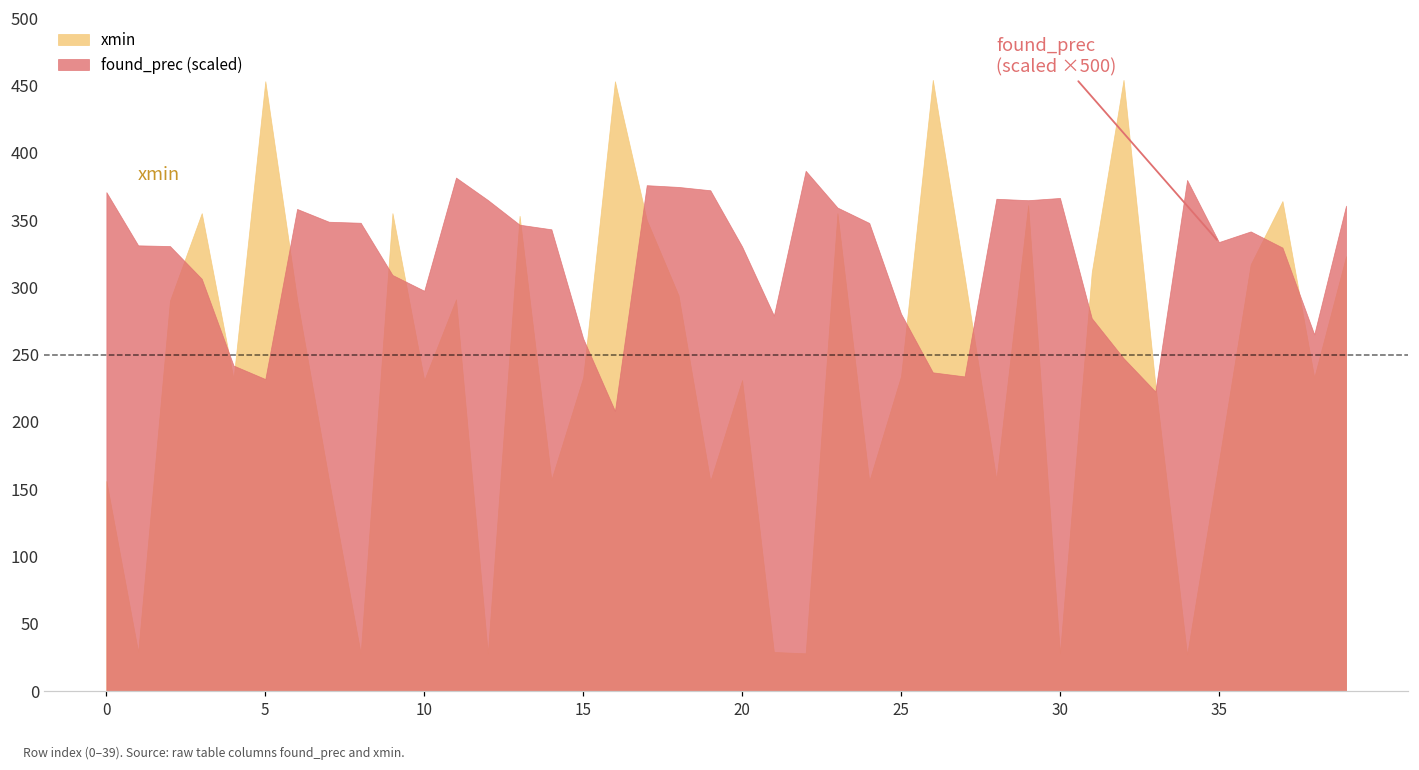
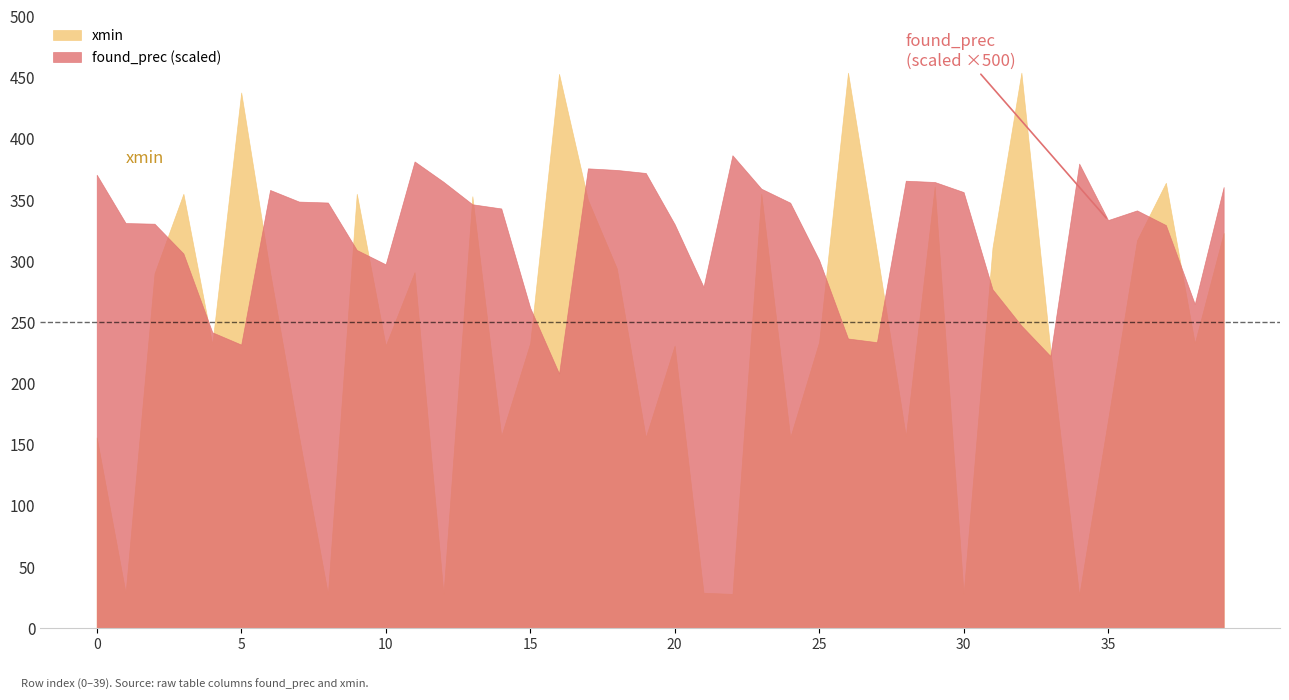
xmin, 5: 453 -> 438
found_prec (scaled), 25: 280 -> 301
found_prec (scaled), 30: 366 -> 356
